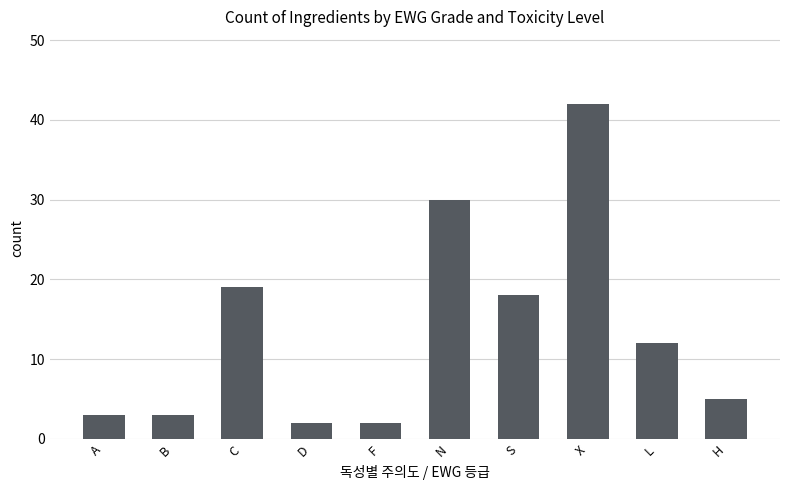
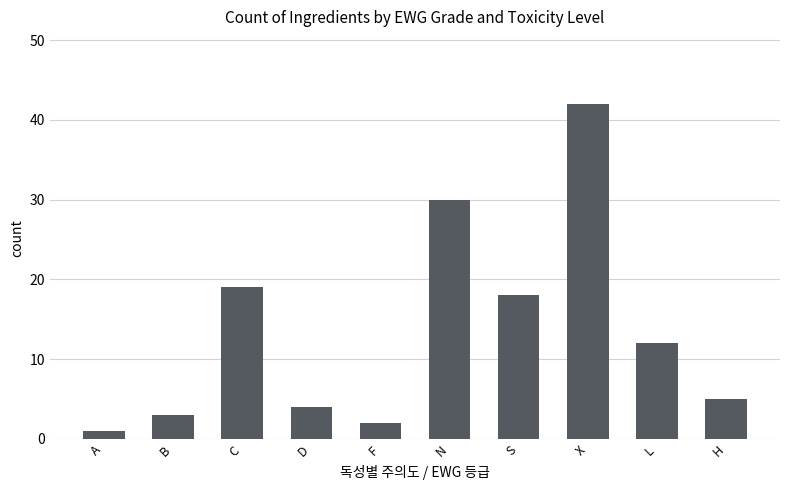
A: 3 -> 1
D: 2 -> 4
